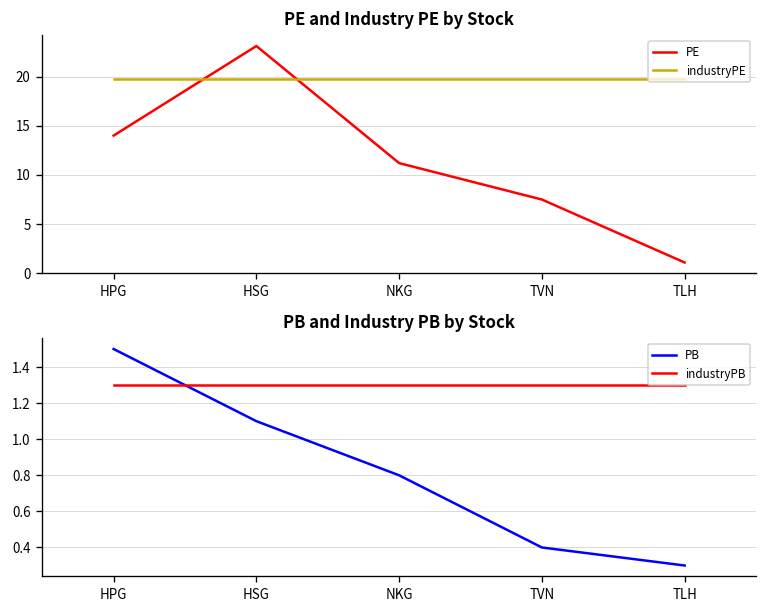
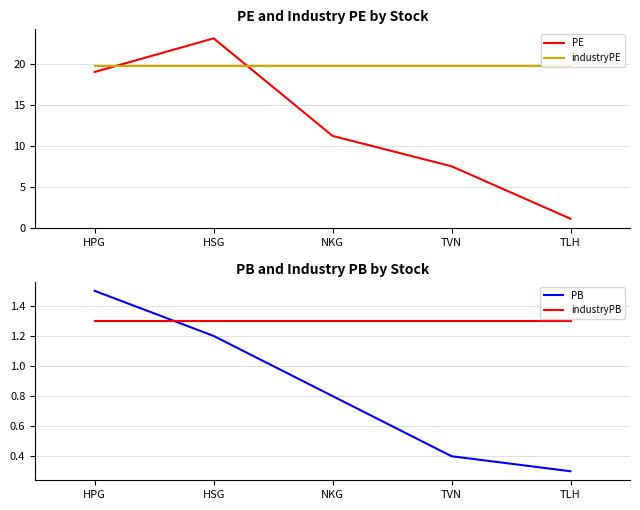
PE and Industry PE by Stock, PE, HPG: 14 -> 19
PB and Industry PB by Stock, PB, HSG: 1.1 -> 1.2
